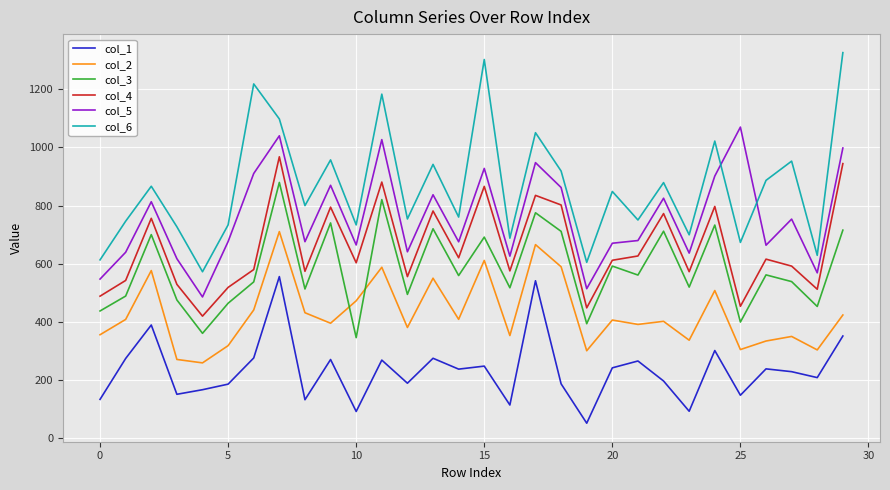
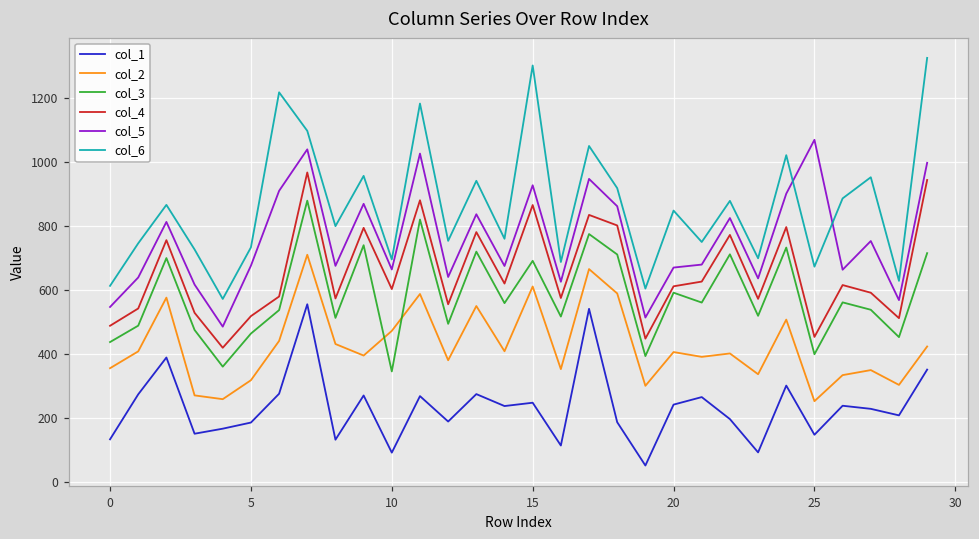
col_6, 10: 730 -> 700
col_2, 25: 310 -> 250
